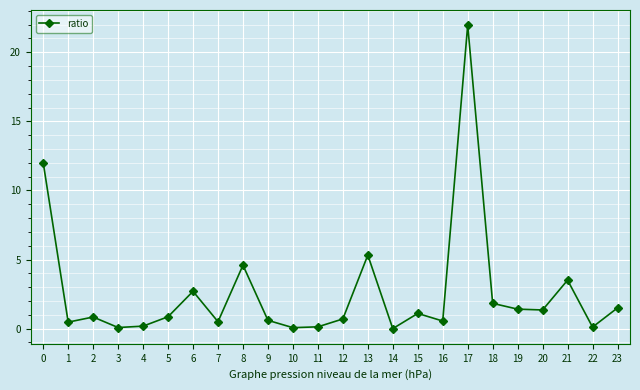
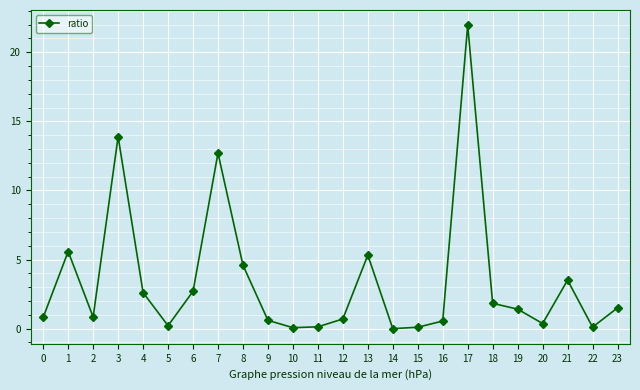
0: 12.0 -> 0.8
1: 0.5 -> 5.6
3: 0.1 -> 13.9
4: 0.2 -> 2.6
5: 0.9 -> 0.2
7: 0.5 -> 12.7
15: 1.1 -> 0.1
20: 1.4 -> 0.4
